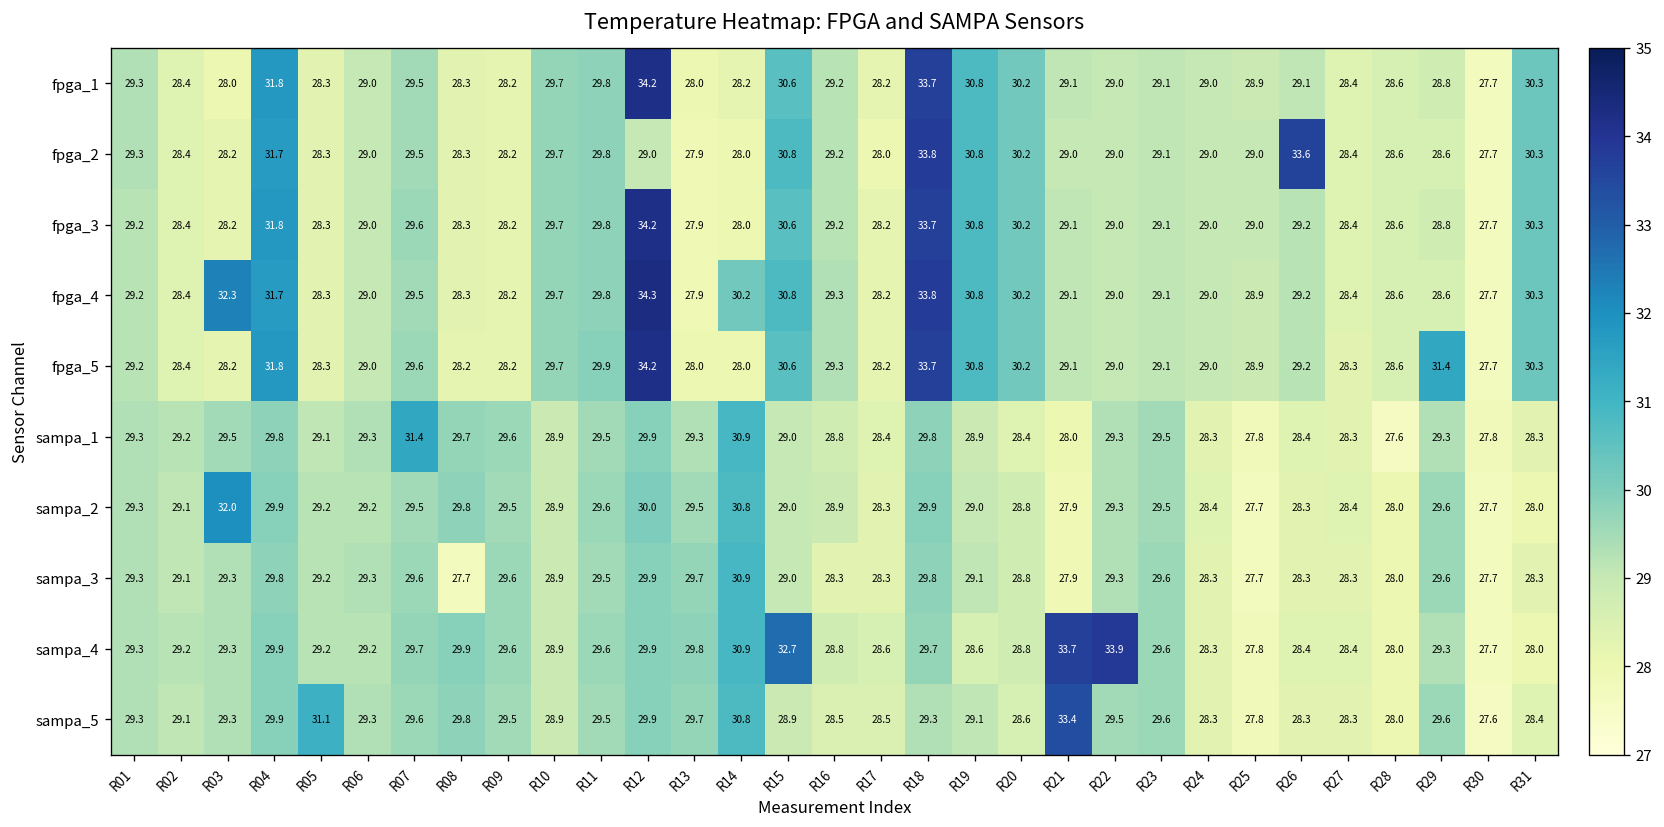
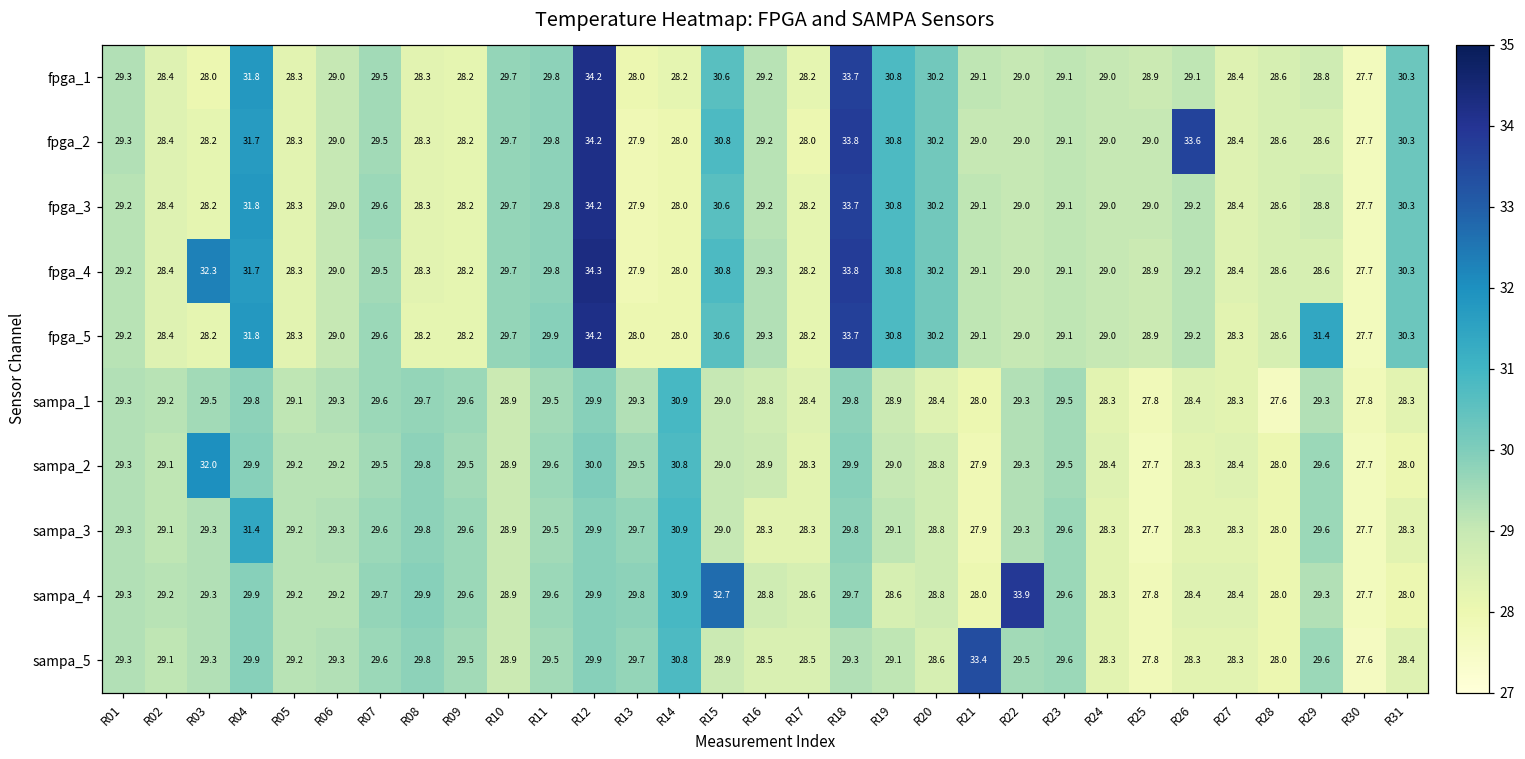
fpga_2, R12: 29.0 -> 34.2
fpga_4, R14: 30.2 -> 28.0
sampa_1, R07: 31.4 -> 29.6
sampa_3, R04: 29.8 -> 31.4
sampa_3, R08: 27.7 -> 29.8
sampa_4, R21: 33.7 -> 28.0
sampa_5, R05: 31.1 -> 29.2
